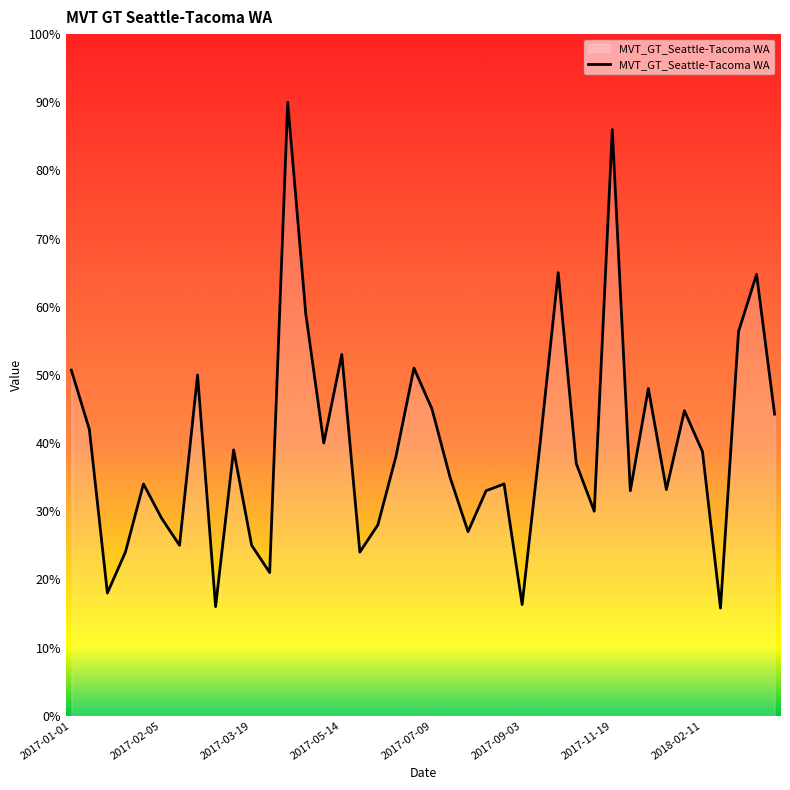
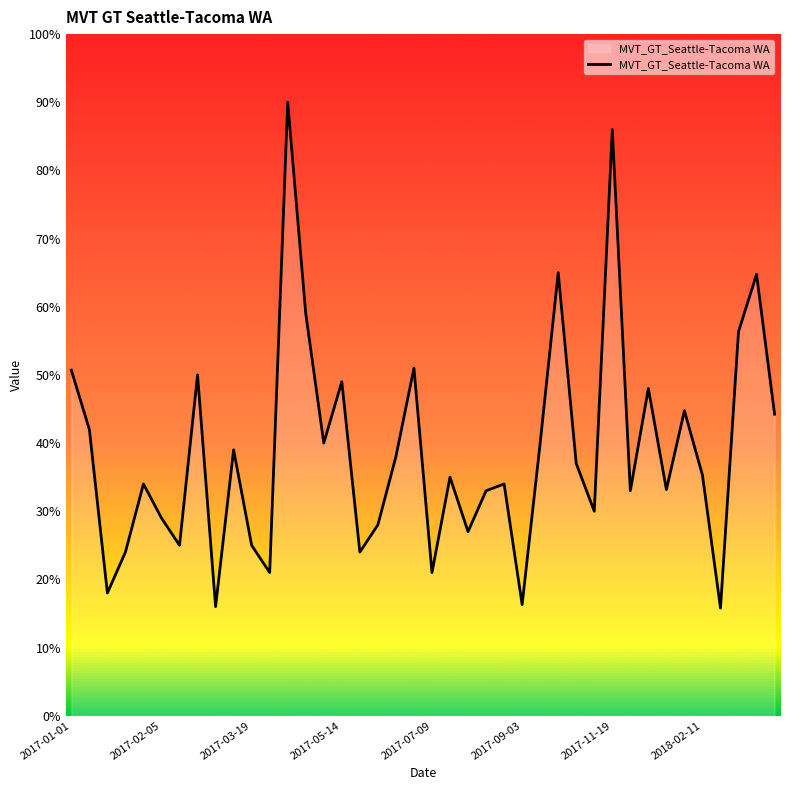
2017-05-14: 53% -> 49%
2017-07-09: 45% -> 21%
2018-02-11: 39% -> 35%
